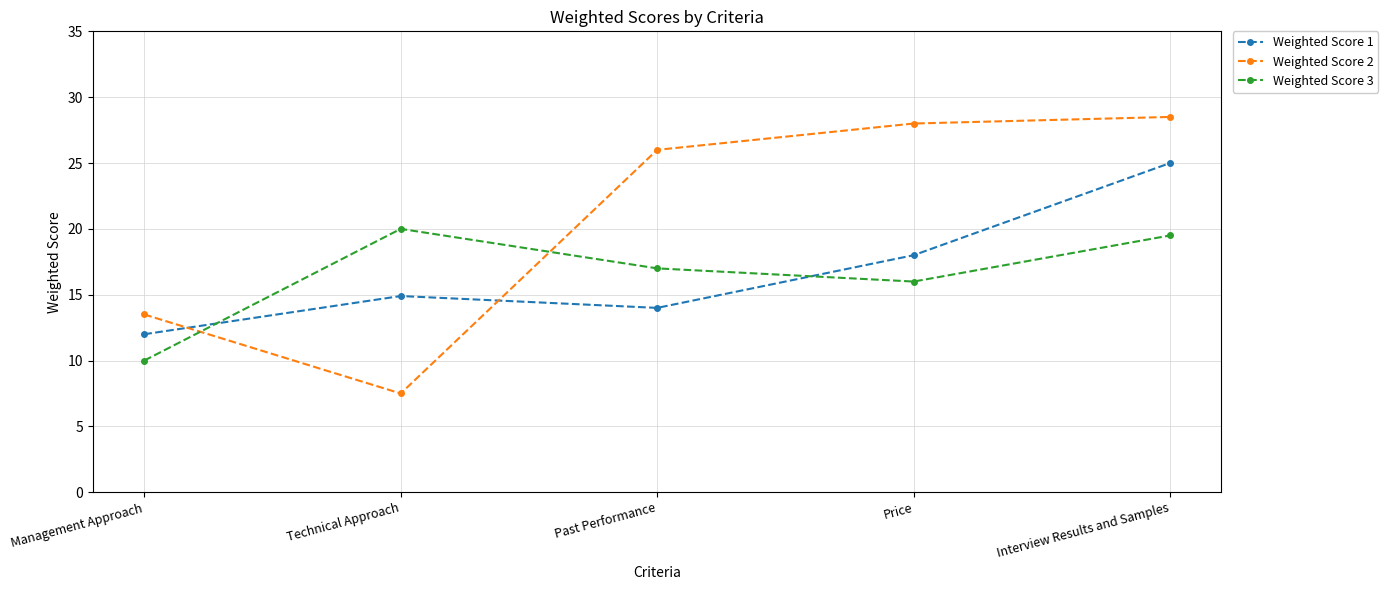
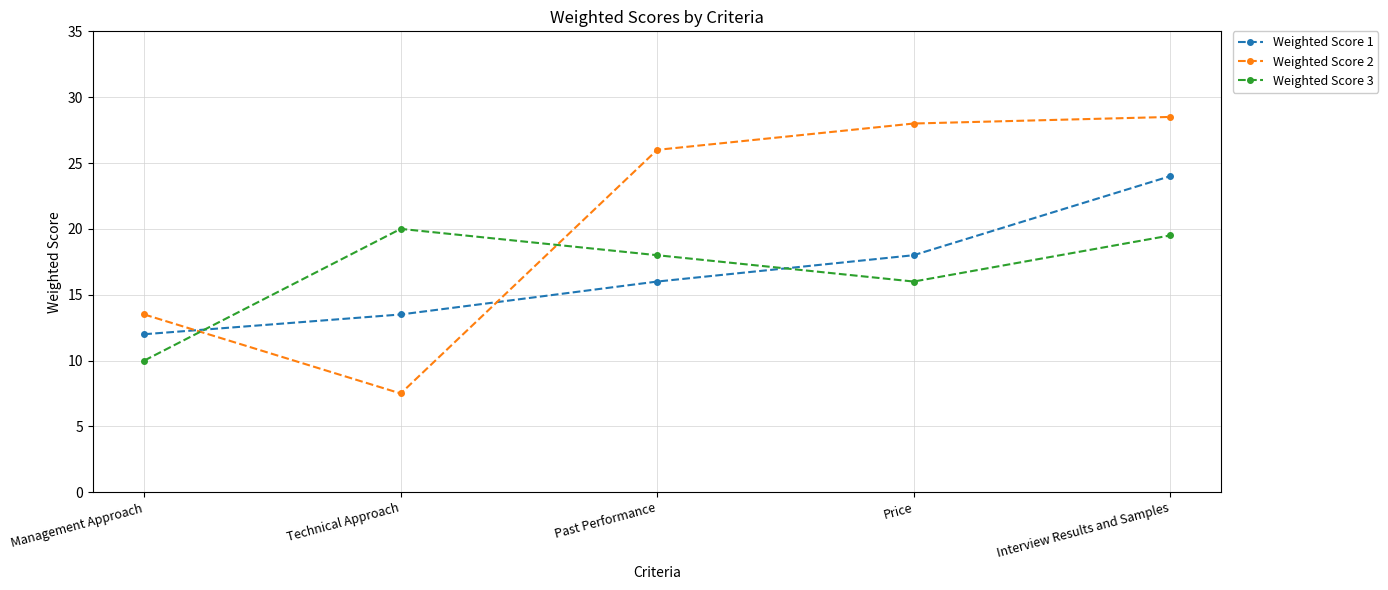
Weighted Score 1, Technical Approach: 14.9 -> 13.5
Weighted Score 1, Past Performance: 14 -> 16
Weighted Score 3, Past Performance: 17 -> 18
Weighted Score 1, Interview Results and Samples: 25 -> 24
